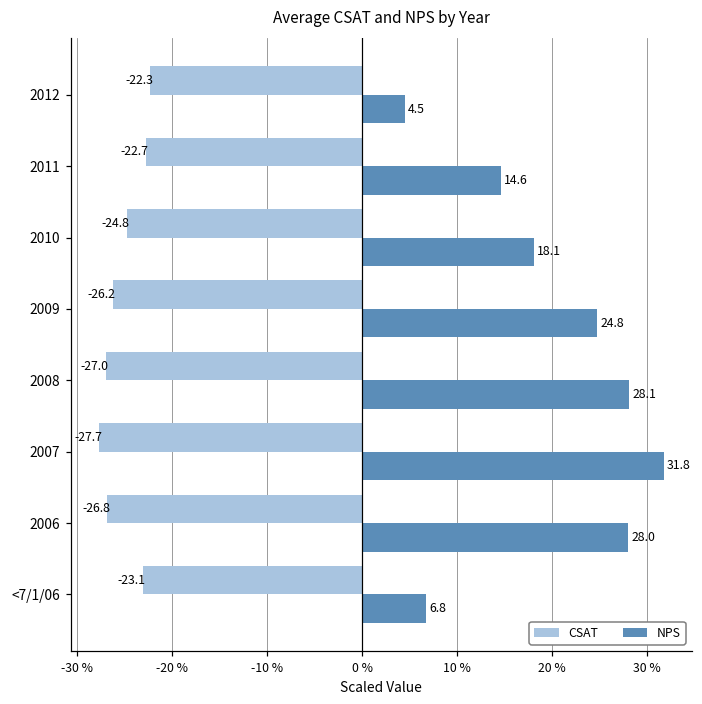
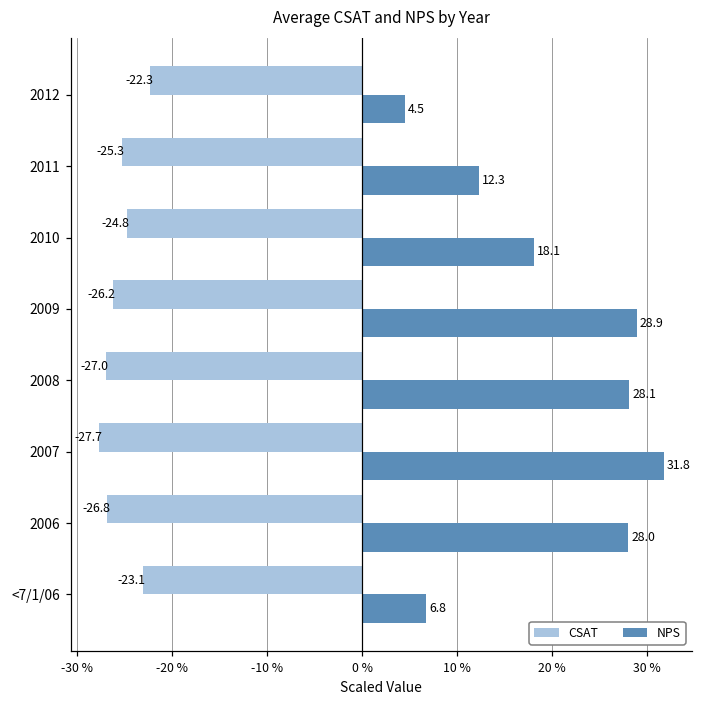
CSAT, 2011: -22.7 -> -25.3
NPS, 2011: 14.6 -> 12.3
NPS, 2009: 24.8 -> 28.9
